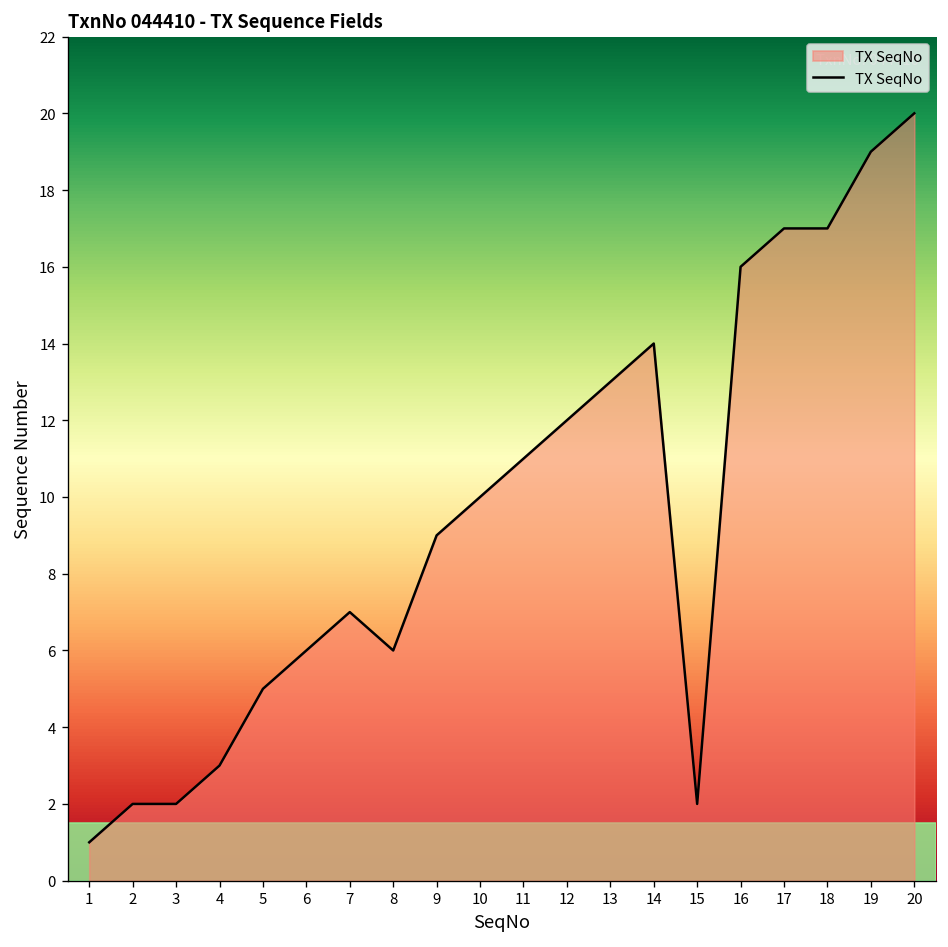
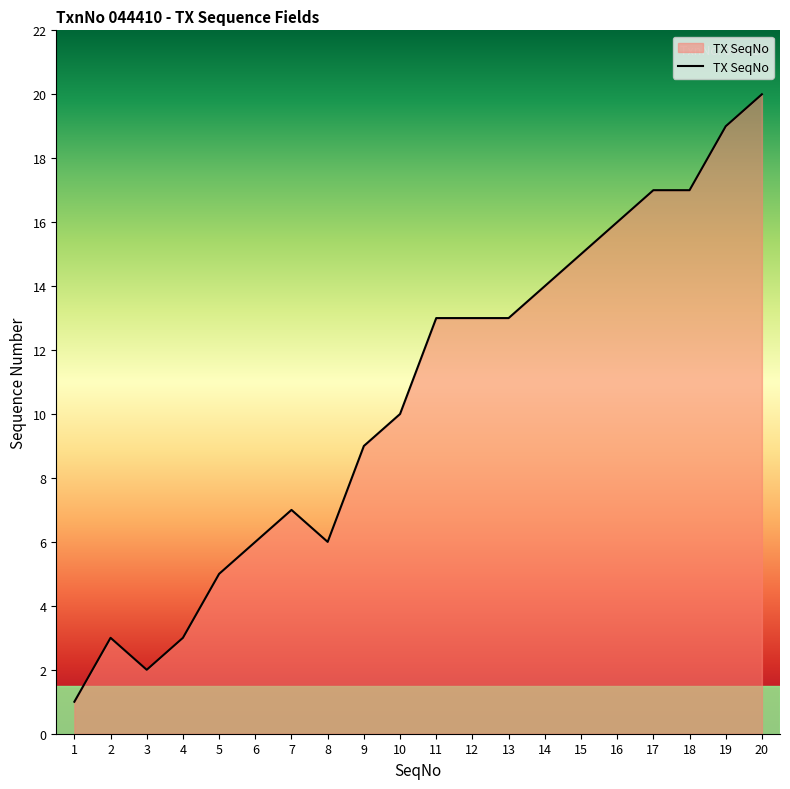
2: 2 -> 3
11: 11 -> 13
12: 12 -> 13
15: 2 -> 15
